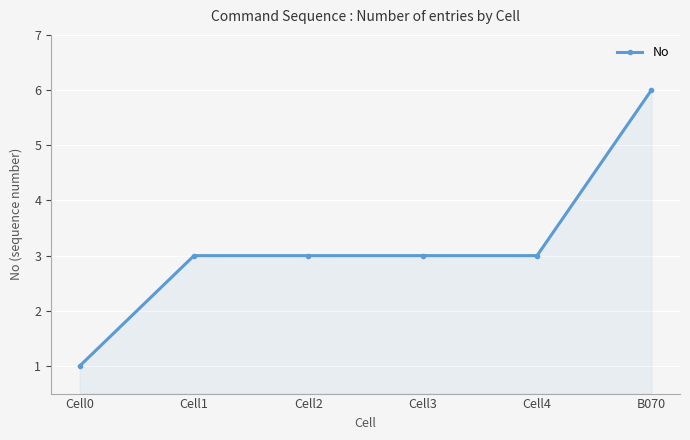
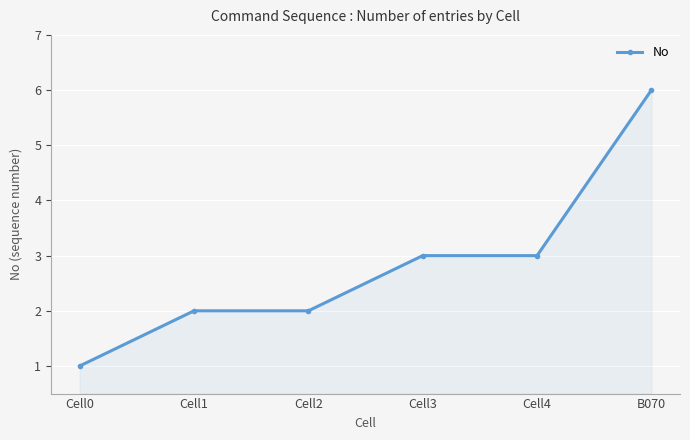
Cell1: 3 -> 2
Cell2: 3 -> 2
